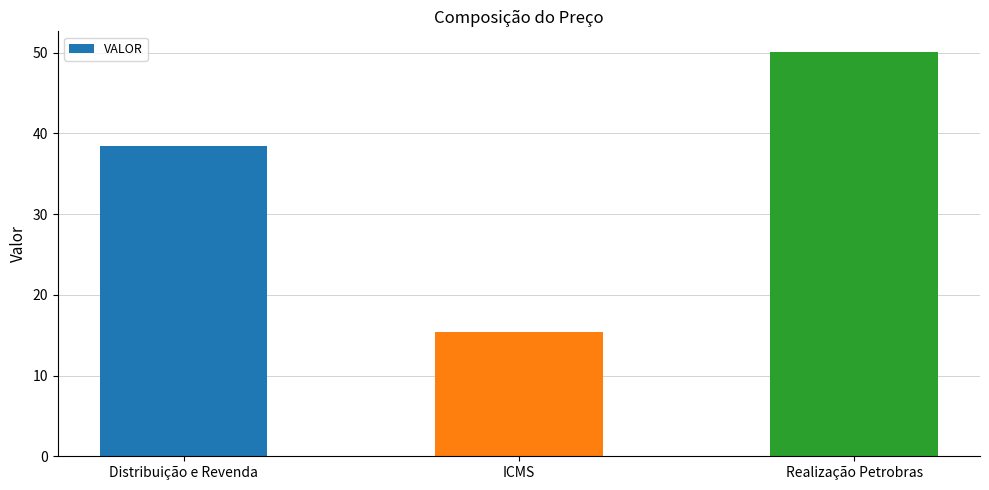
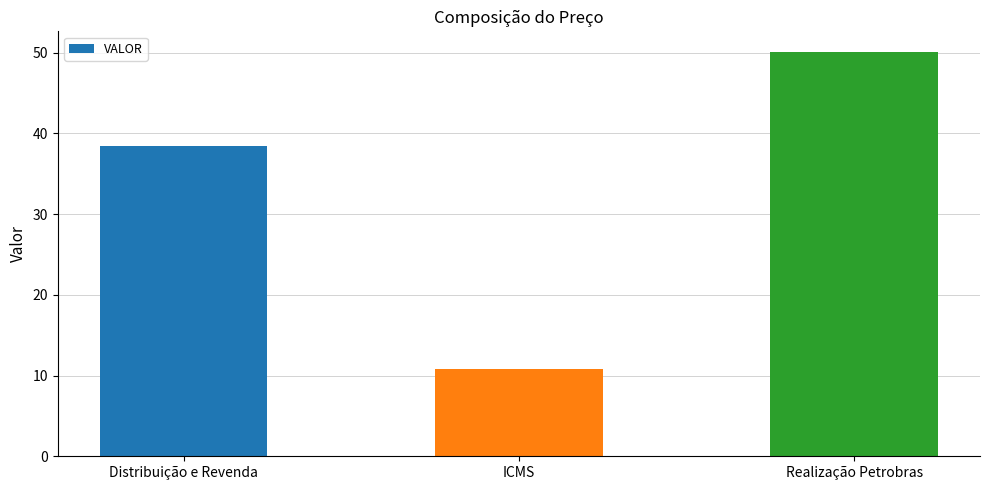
ICMS: 15 -> 11
